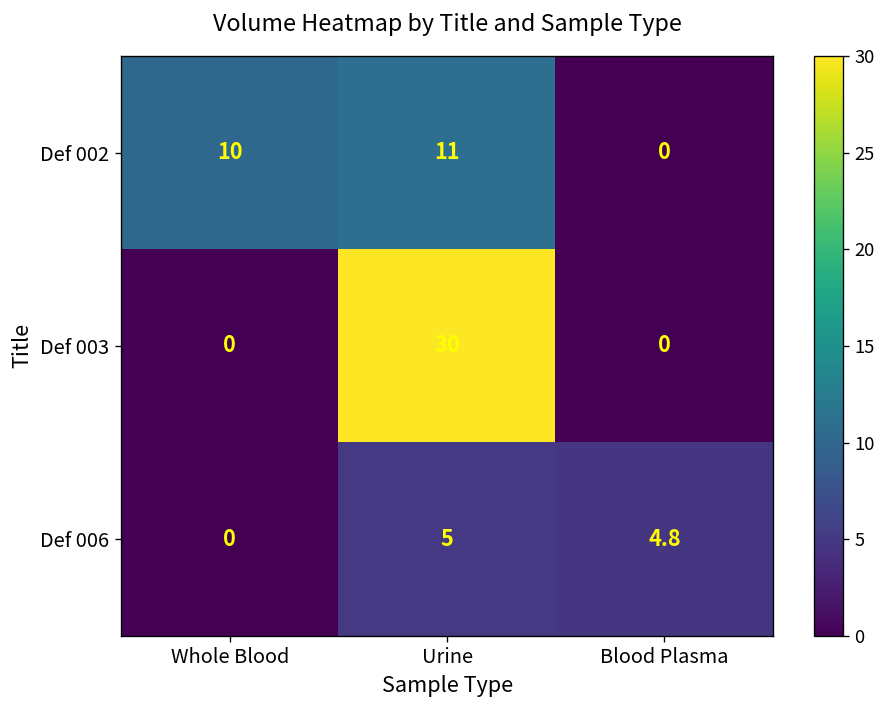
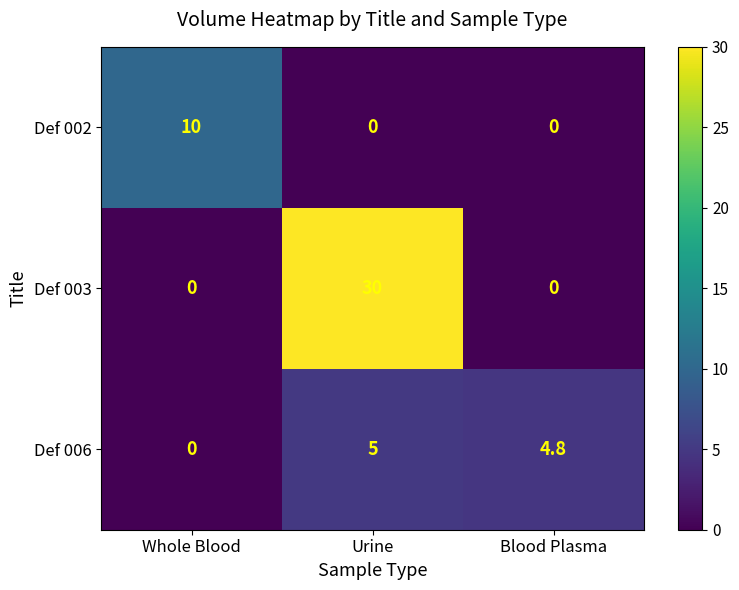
Def 002, Urine: 11 -> 0
